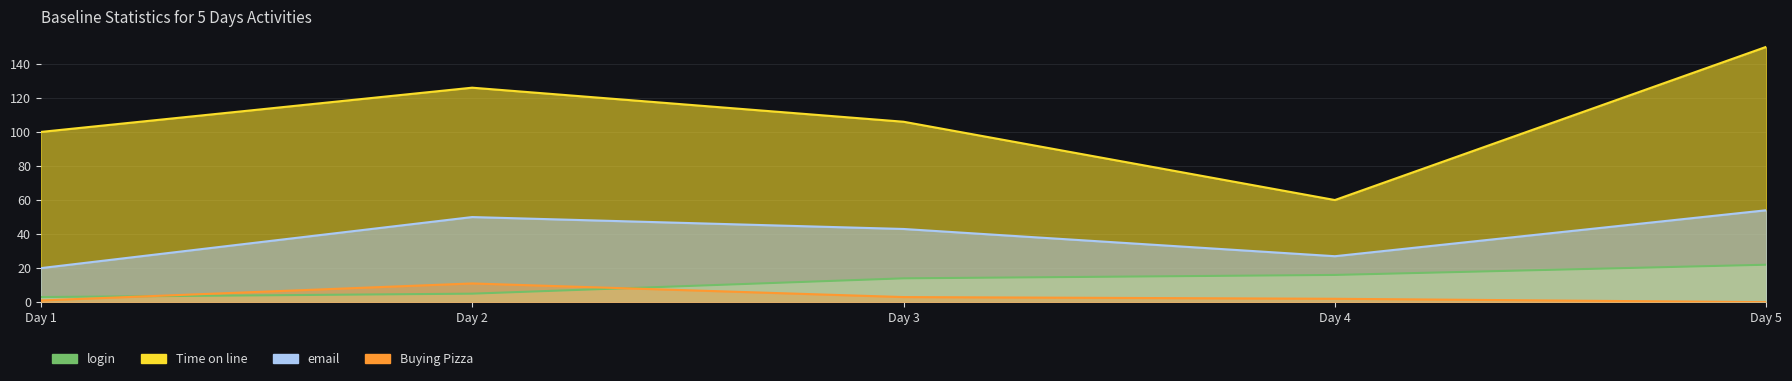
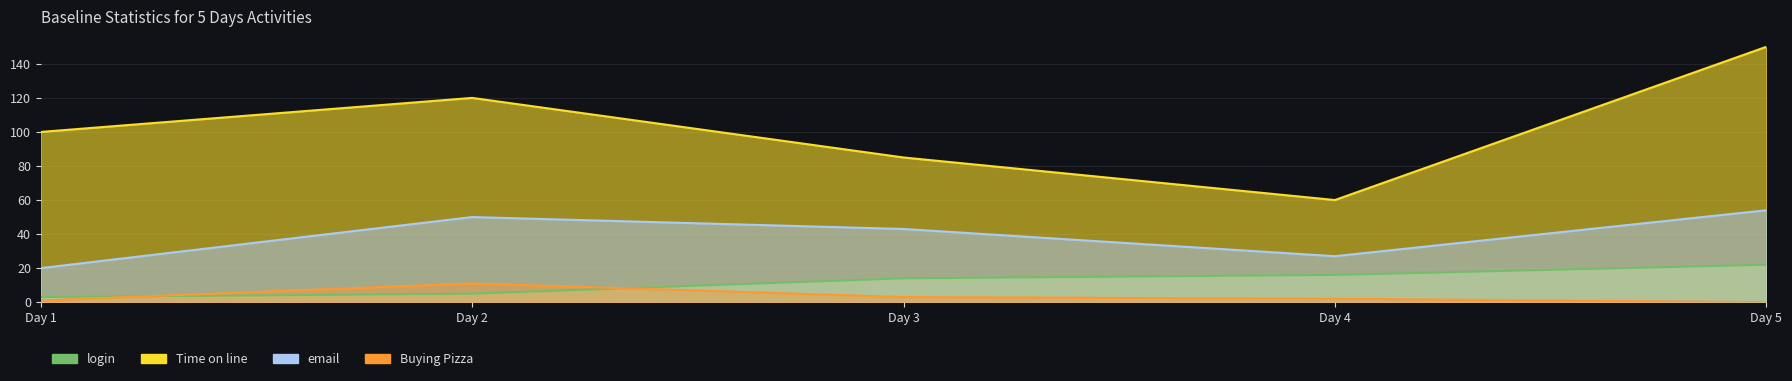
Time on line, Day 2: 126 -> 120
Time on line, Day 3: 106 -> 85
